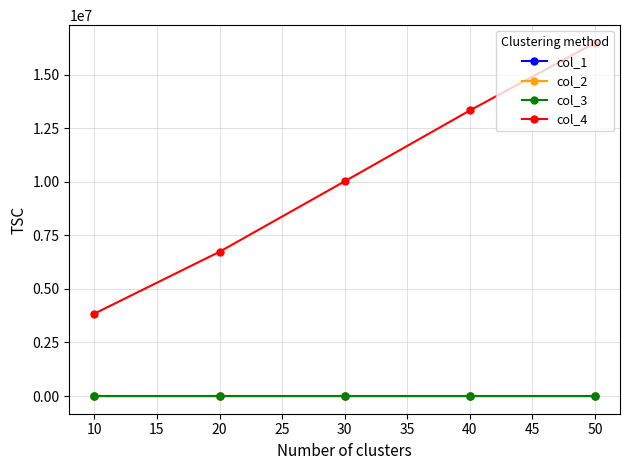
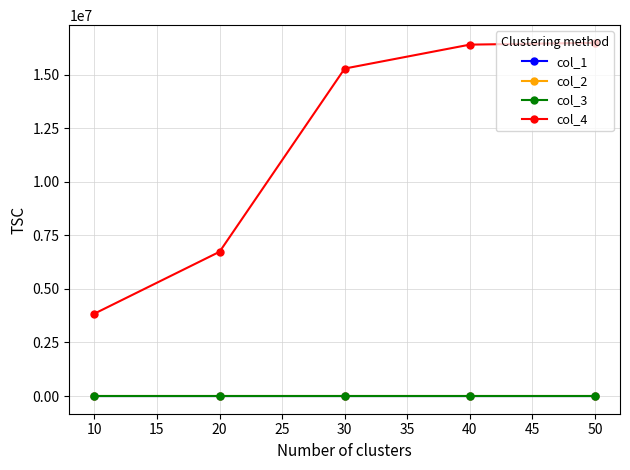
col_4, 30: 10000000 -> 15300000
col_4, 40: 13300000 -> 16400000
